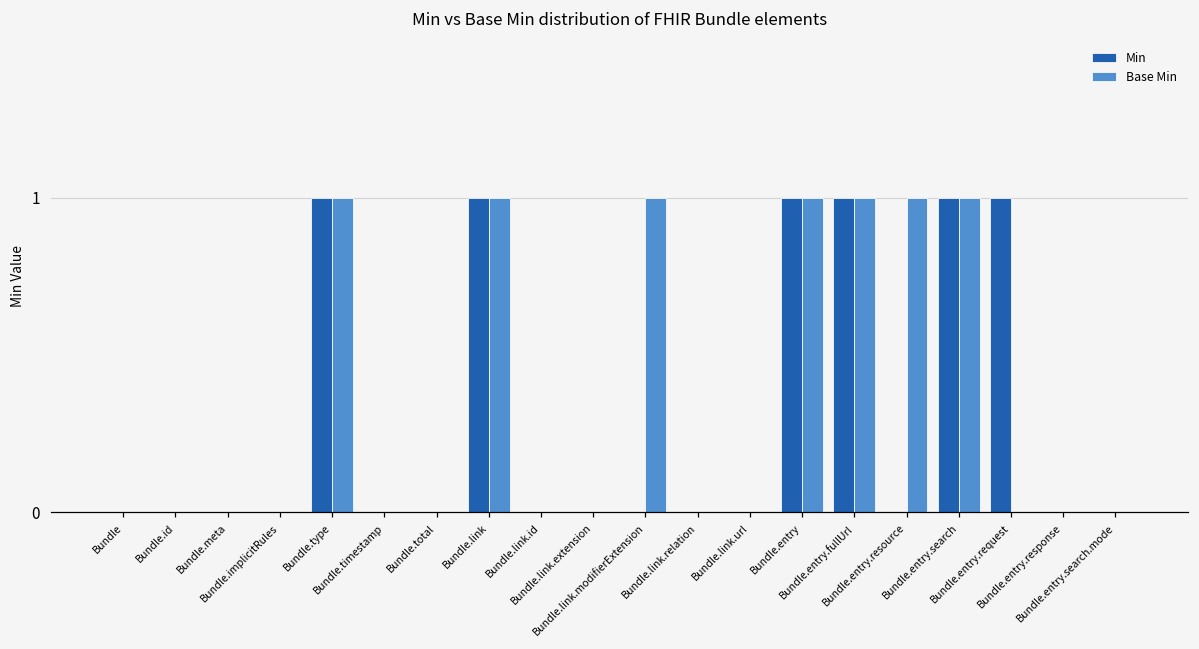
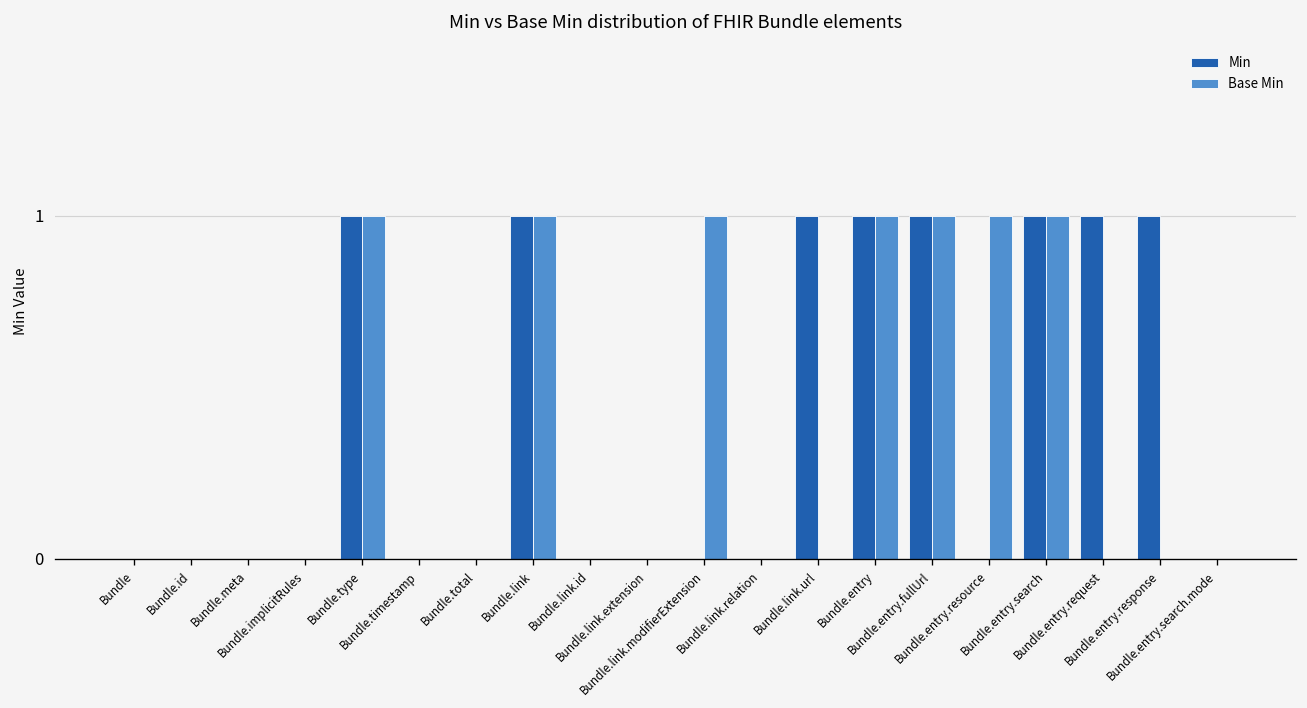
Min, Bundle.link.url: 0 -> 1
Min, Bundle.entry.response: 0 -> 1
